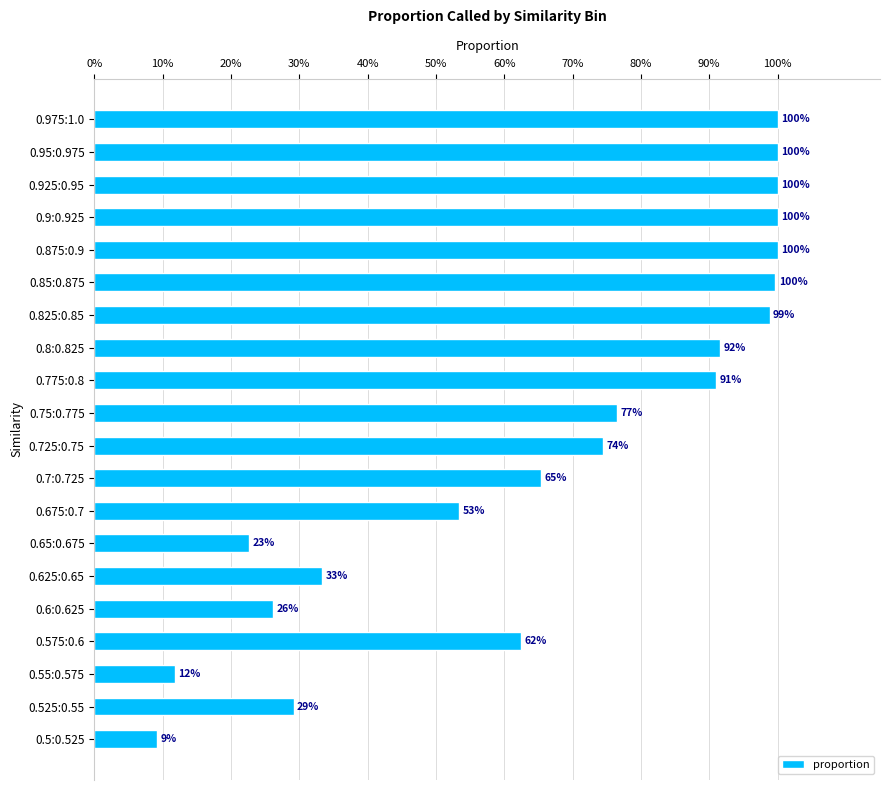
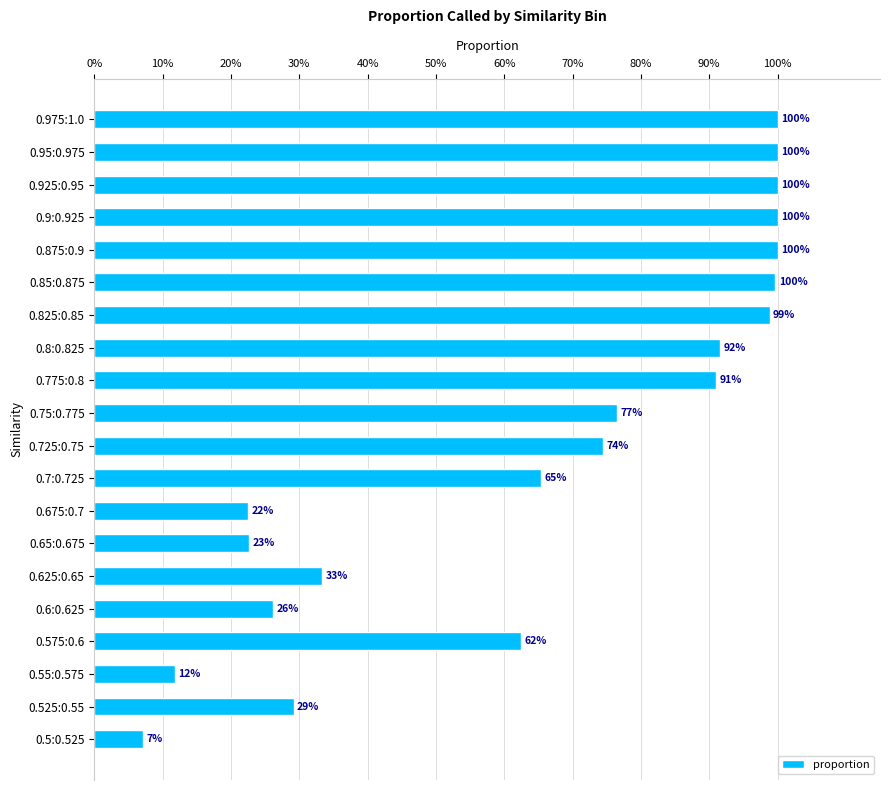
0.675:0.7: 53% -> 22%
0.5:0.525: 9% -> 7%
